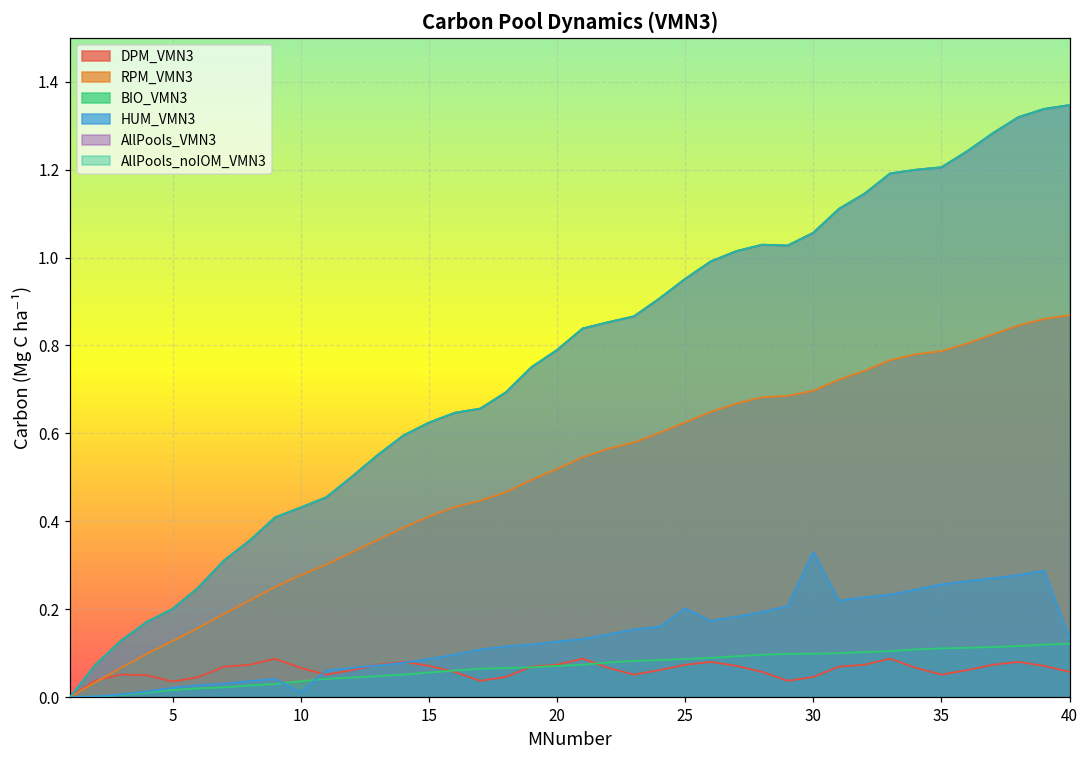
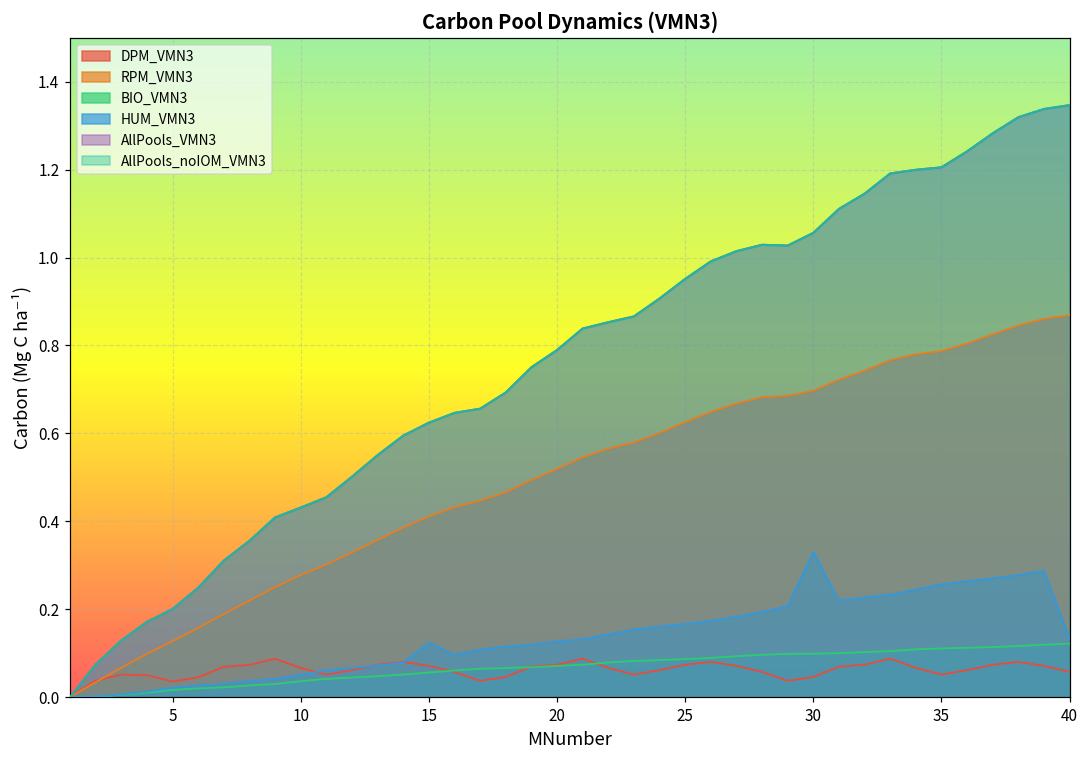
HUM_VMN3, 10: 0.01 -> 0.05
HUM_VMN3, 15: 0.09 -> 0.12
HUM_VMN3, 25: 0.20 -> 0.17
